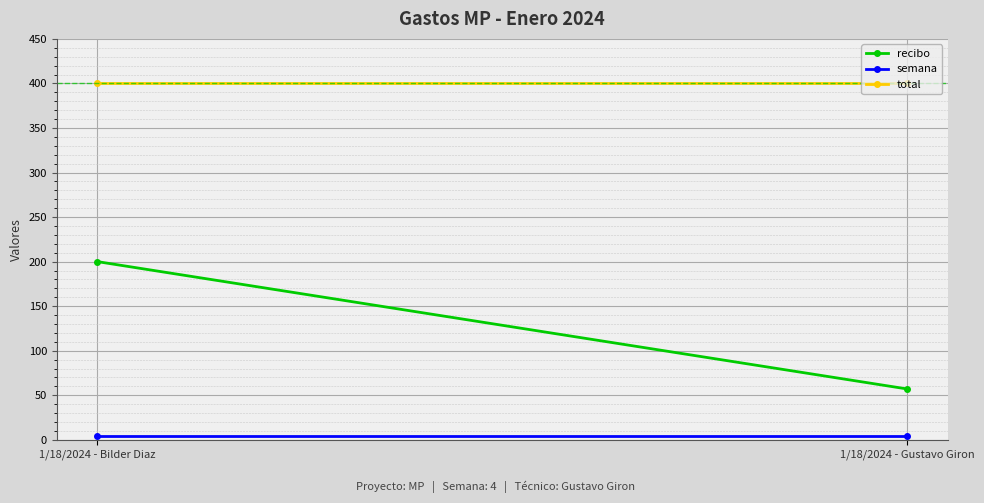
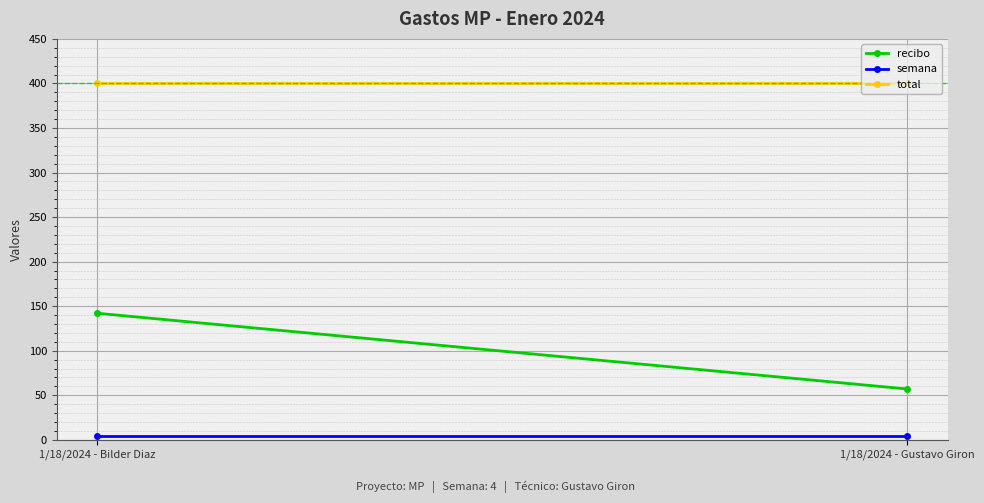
recibo, 1/18/2024 - Bilder Diaz: 200 -> 140
